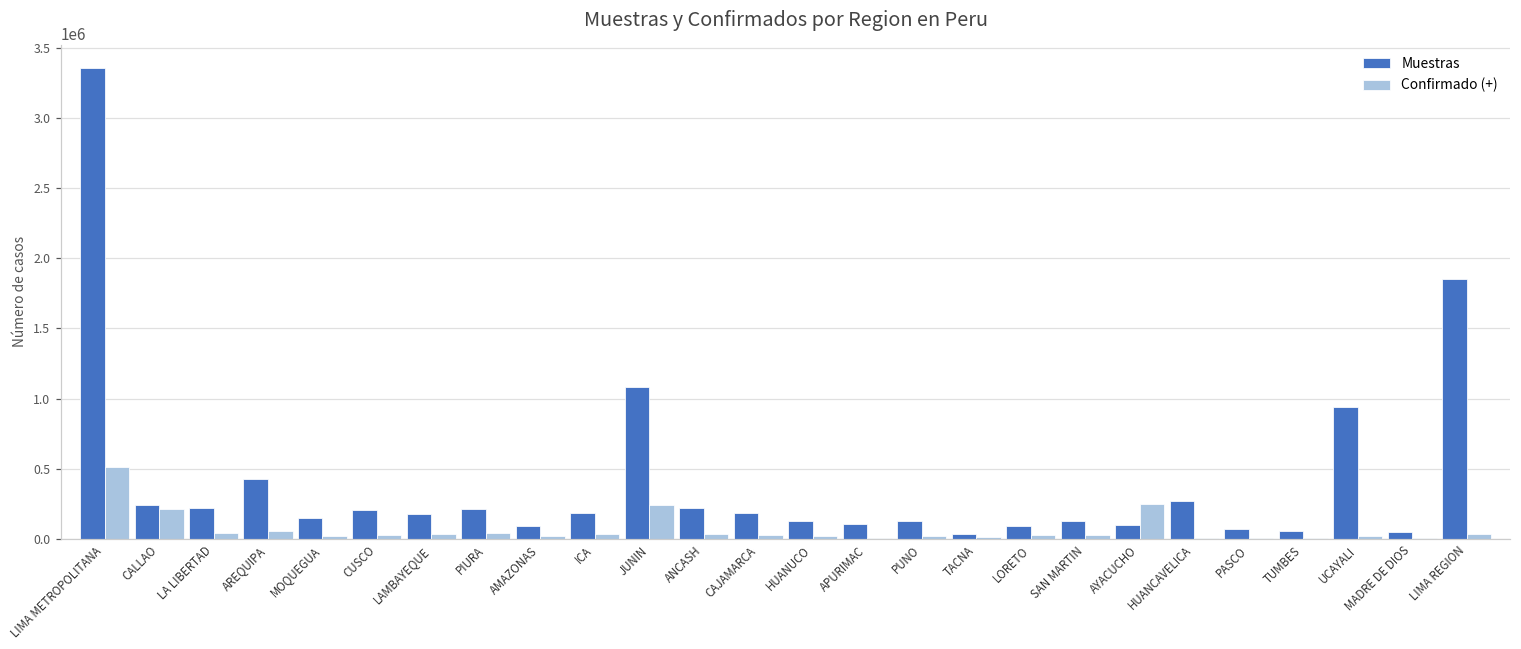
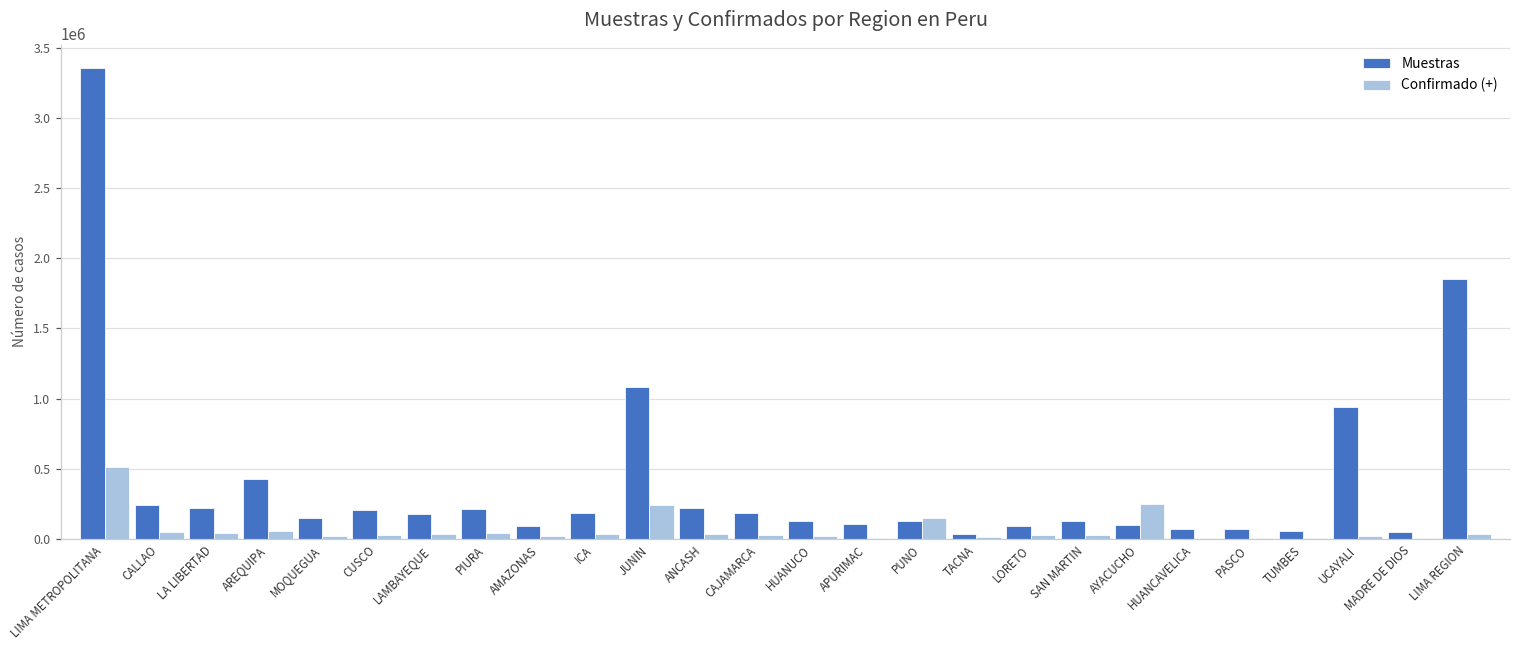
Confirmado (+), CALLAO: 210000 -> 50000
Confirmado (+), PUNO: 20000 -> 150000
Muestras, HUANCAVELICA: 270000 -> 70000
